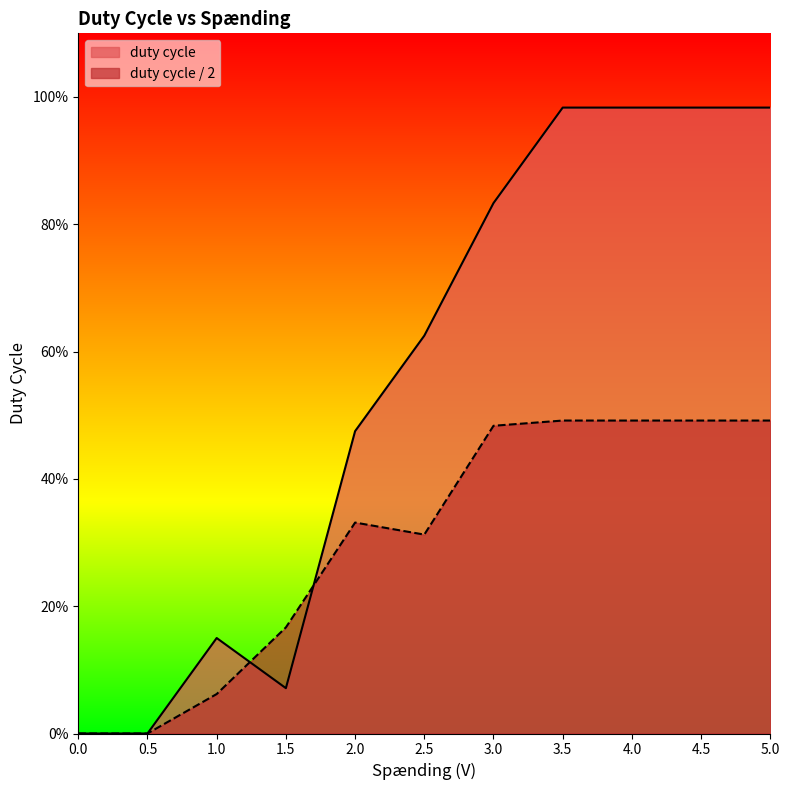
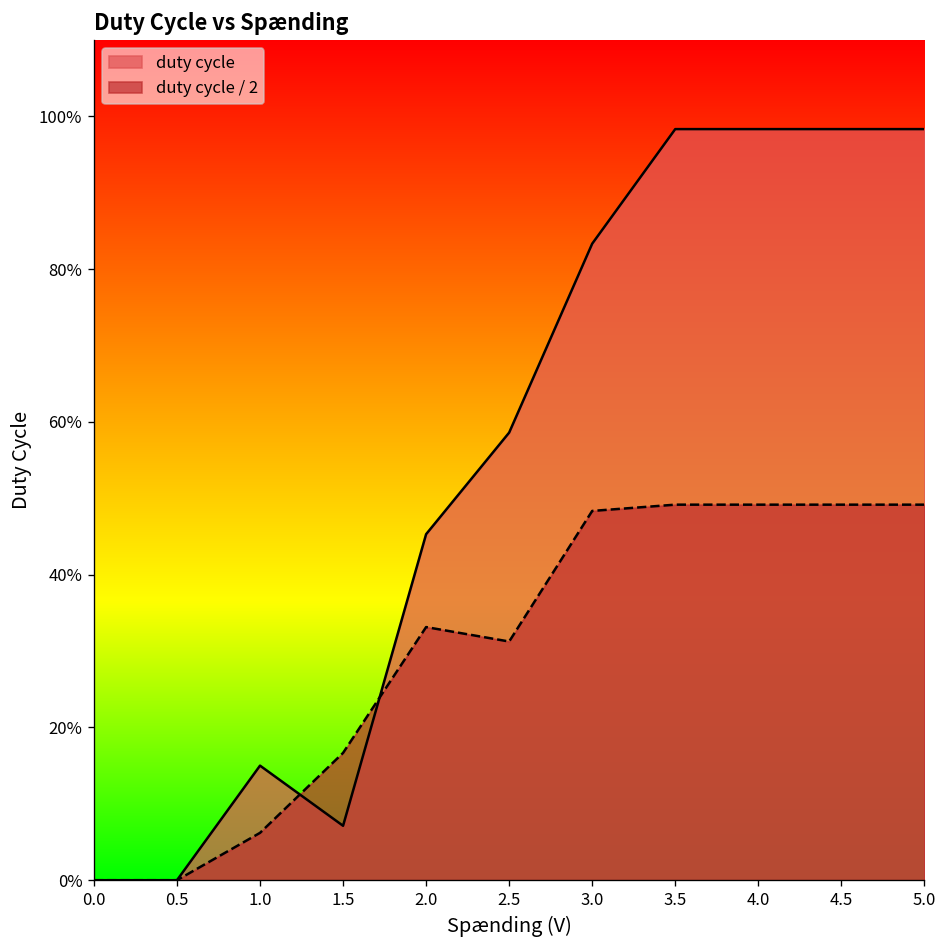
duty cycle, 2.0: 48% -> 45%
duty cycle, 2.5: 63% -> 59%
